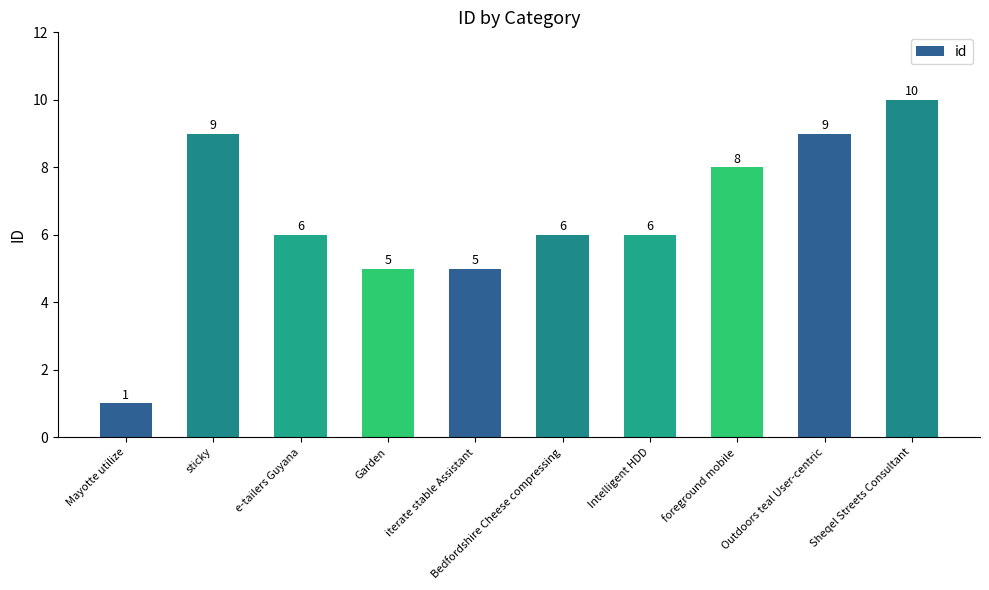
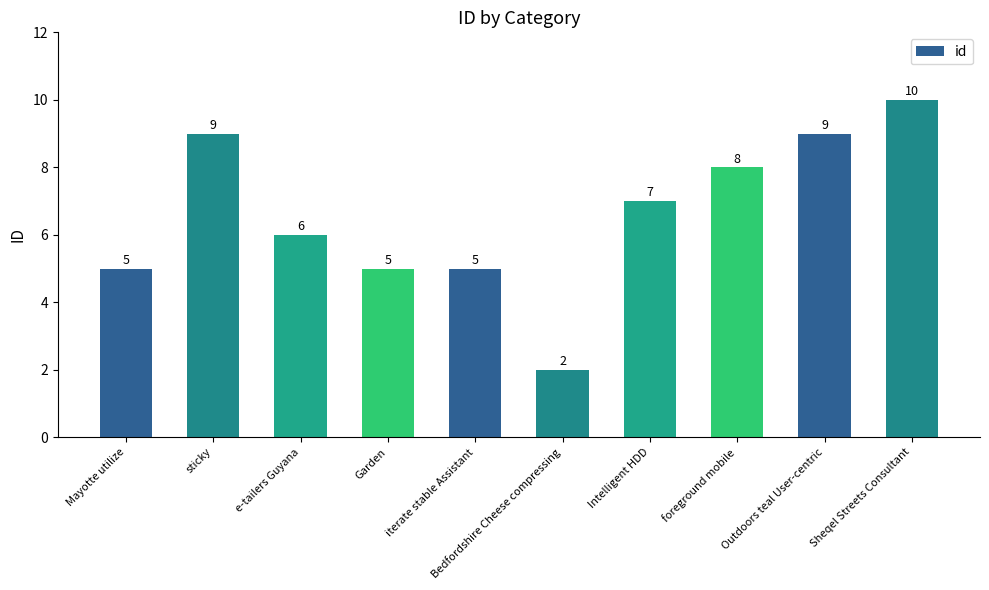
Mayotte utilize: 1 -> 5
Bedfordshire Cheese compressing: 6 -> 2
Intelligent HDD: 6 -> 7
